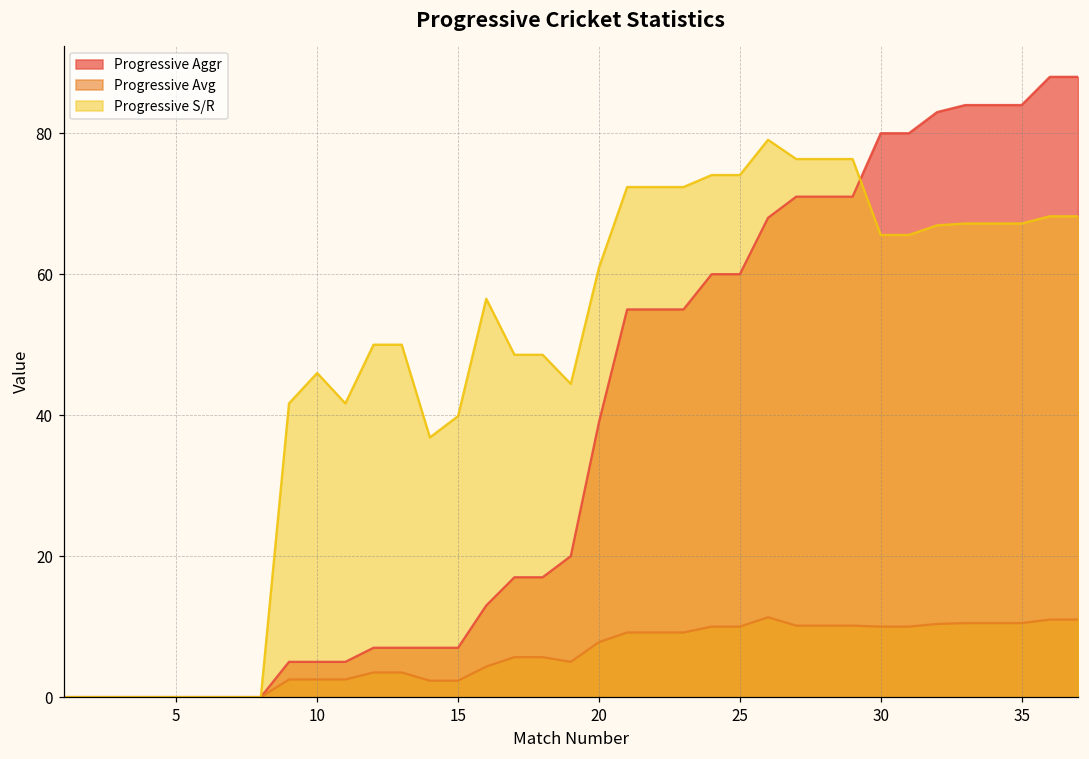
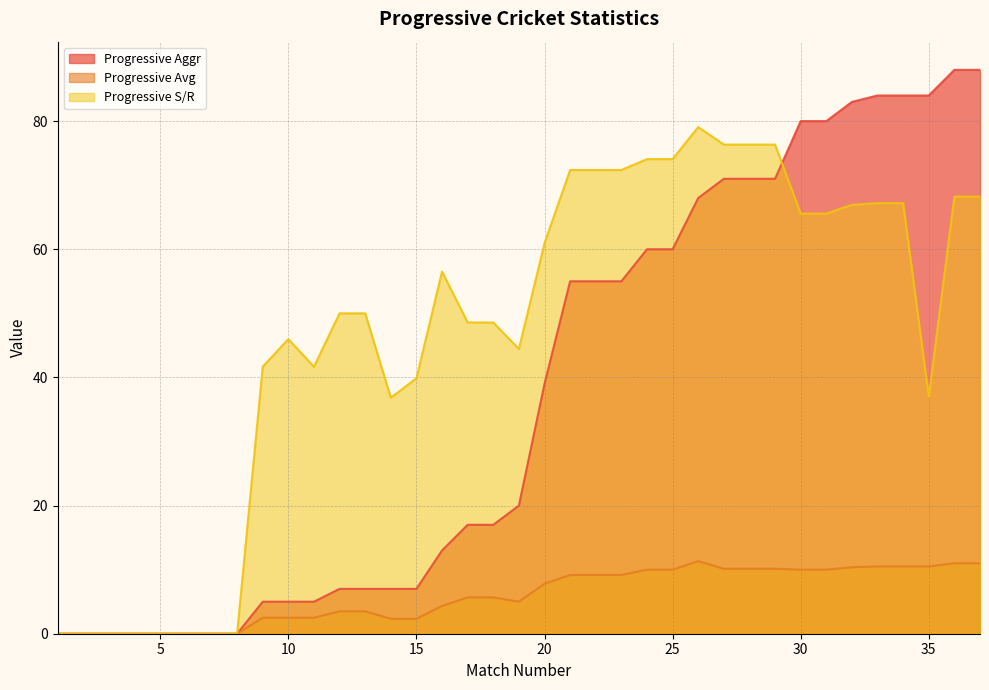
Progressive S/R, 35: 67 -> 37
